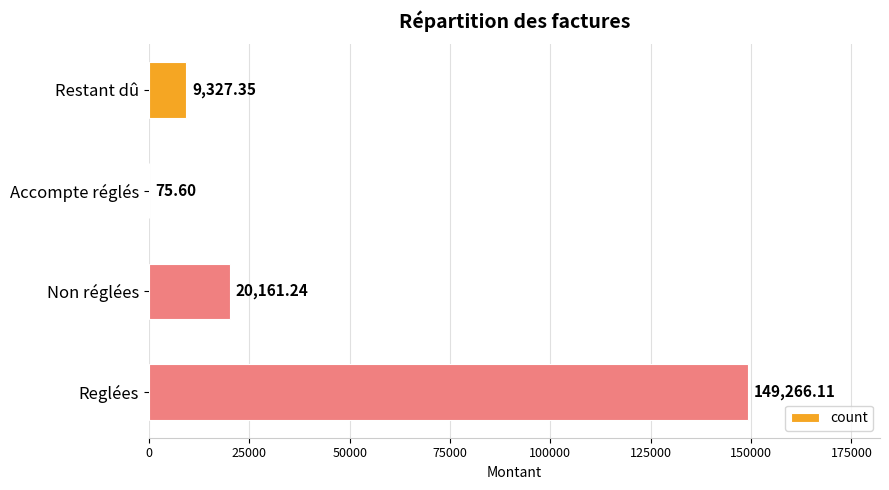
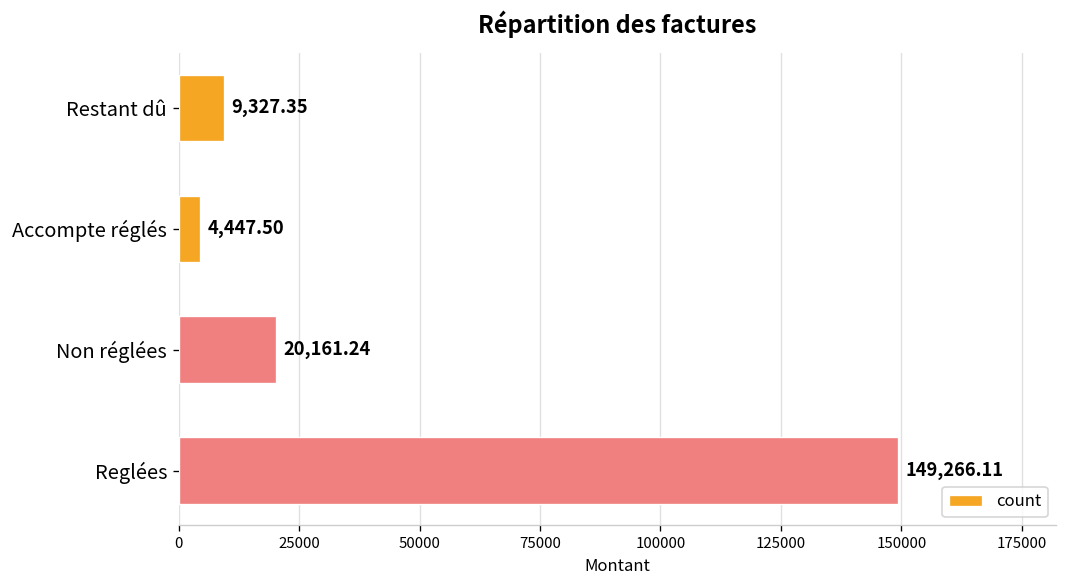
Accompte réglés: 75.60 -> 4,447.50
